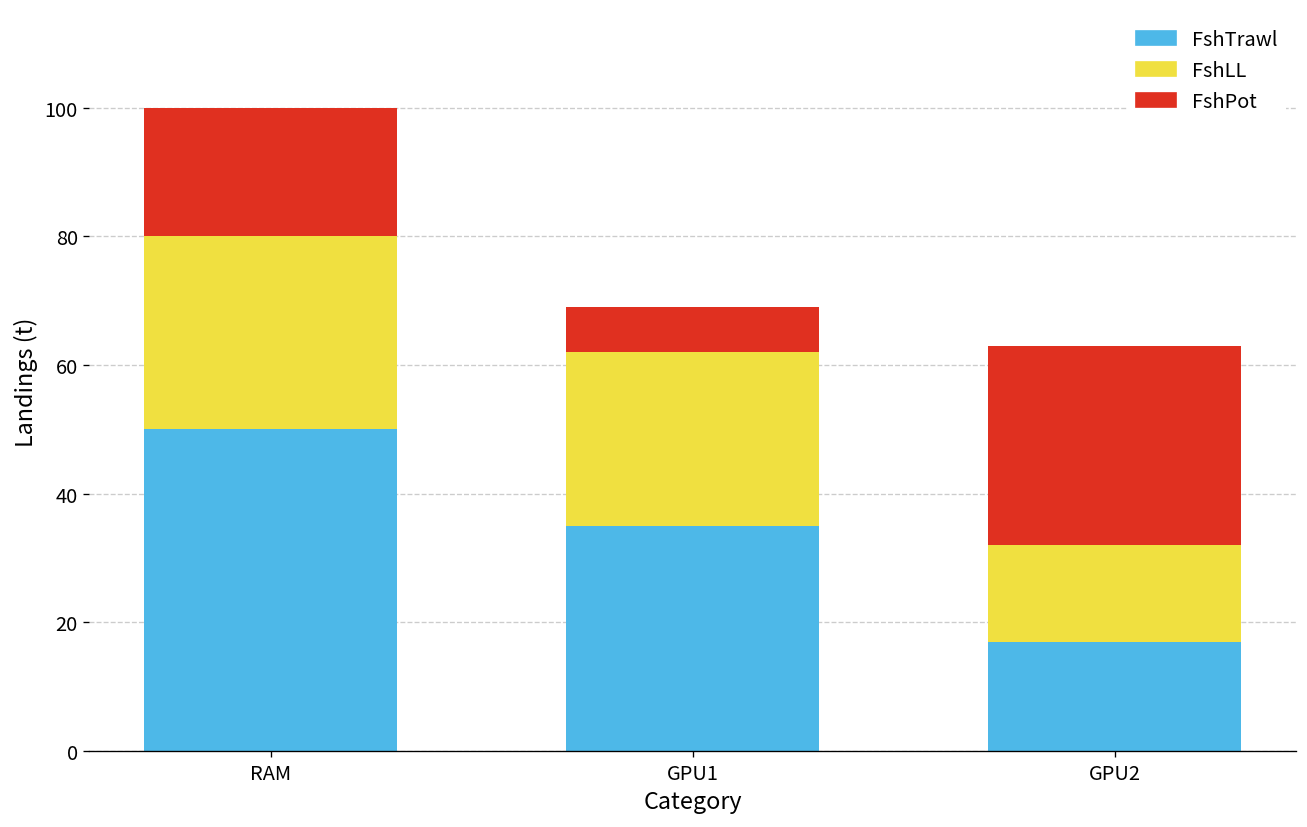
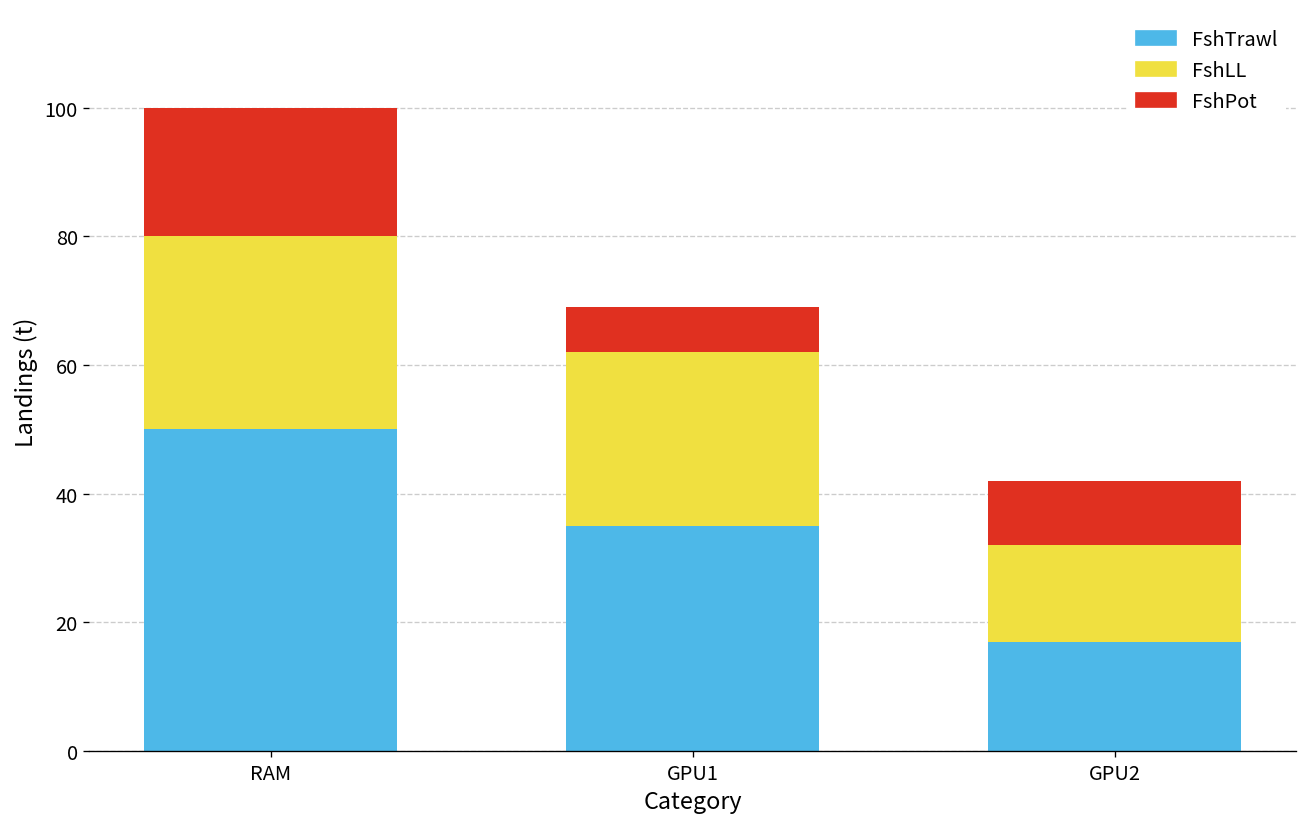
FshPot, GPU2: 31 -> 10
